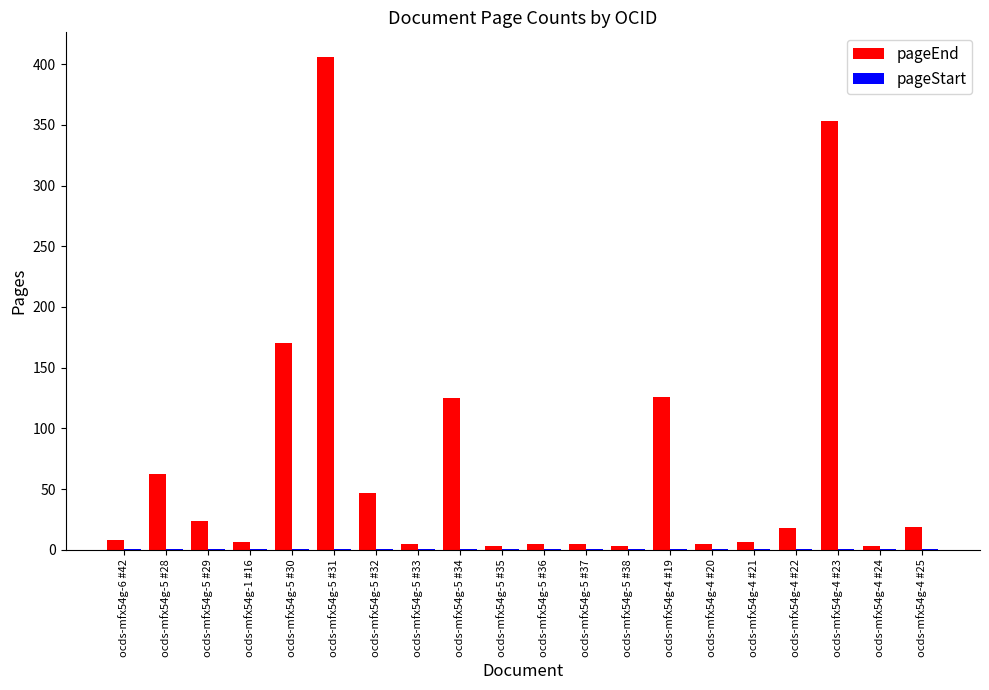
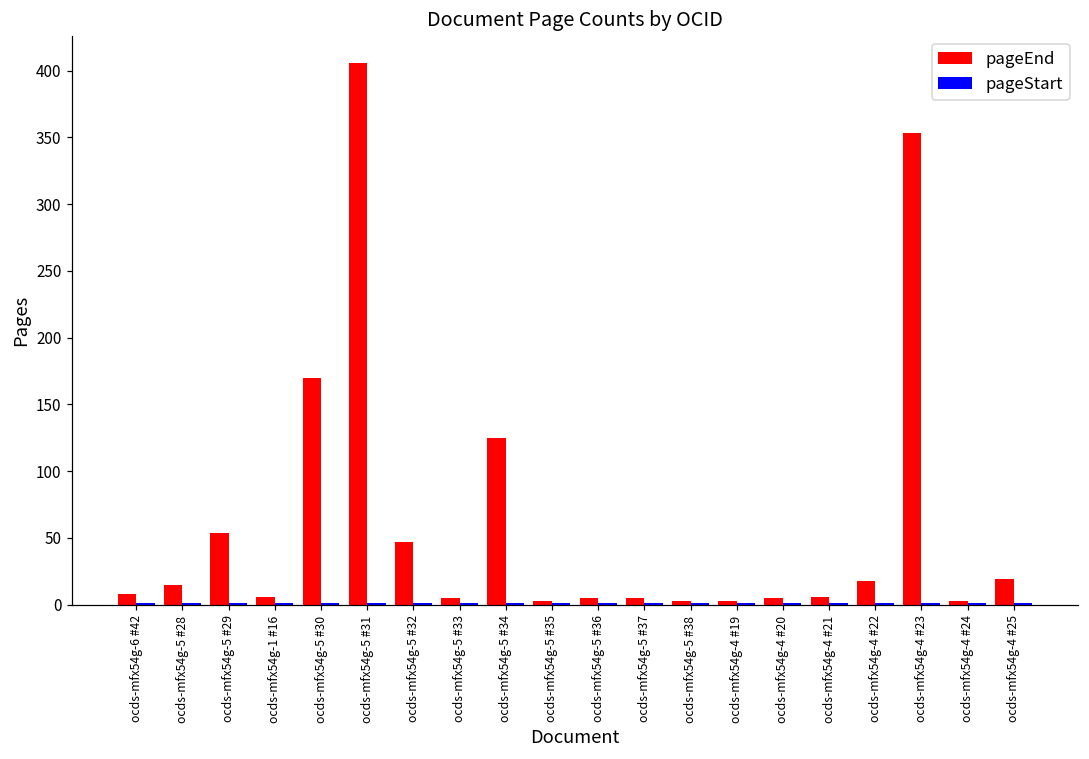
pageEnd, ocds-mfx54g-5 #28: 62 -> 15
pageEnd, ocds-mfx54g-5 #29: 24 -> 54
pageEnd, ocds-mfx54g-4 #19: 126 -> 3
